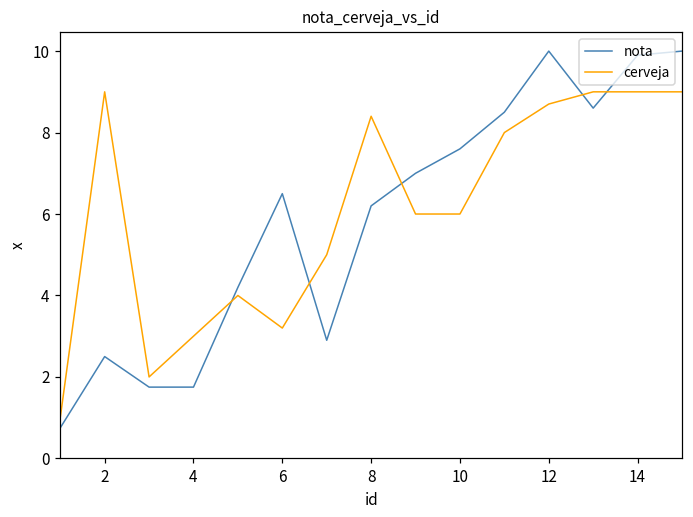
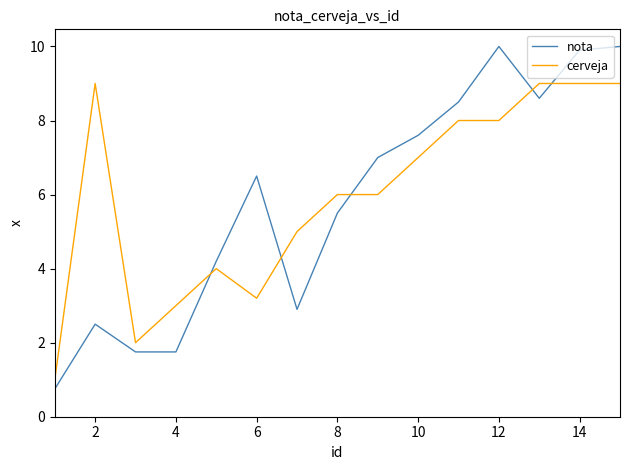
nota, 8: 6.2 -> 5.5
cerveja, 8: 8.4 -> 6.0
cerveja, 10: 6 -> 7
cerveja, 12: 8.7 -> 8.0
